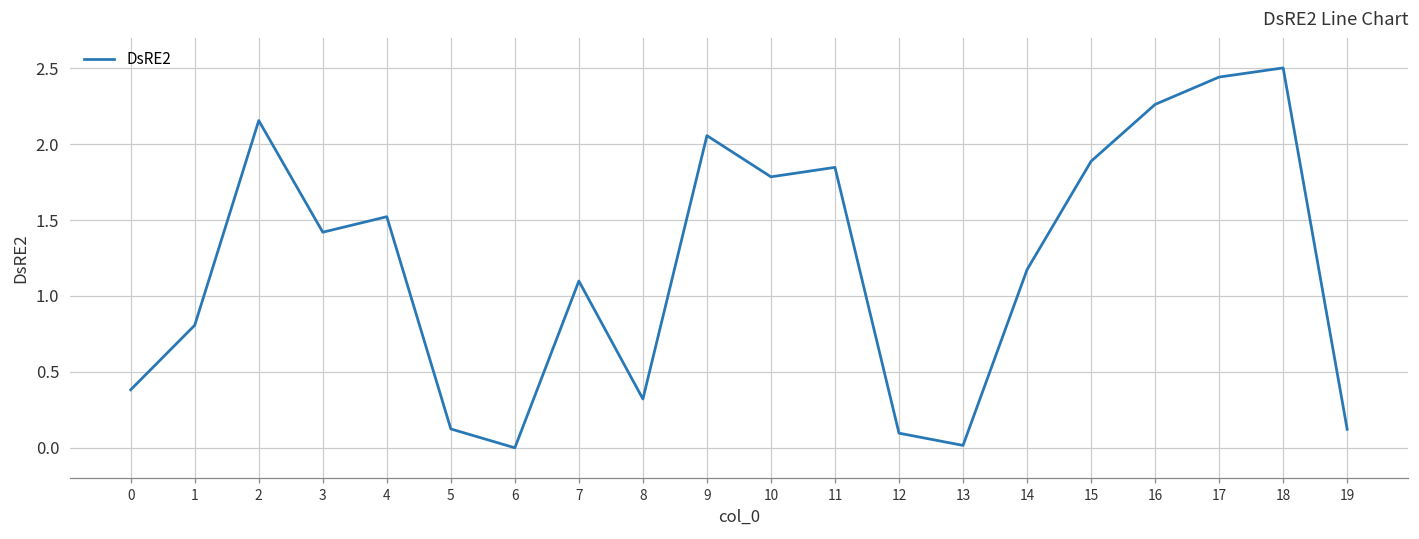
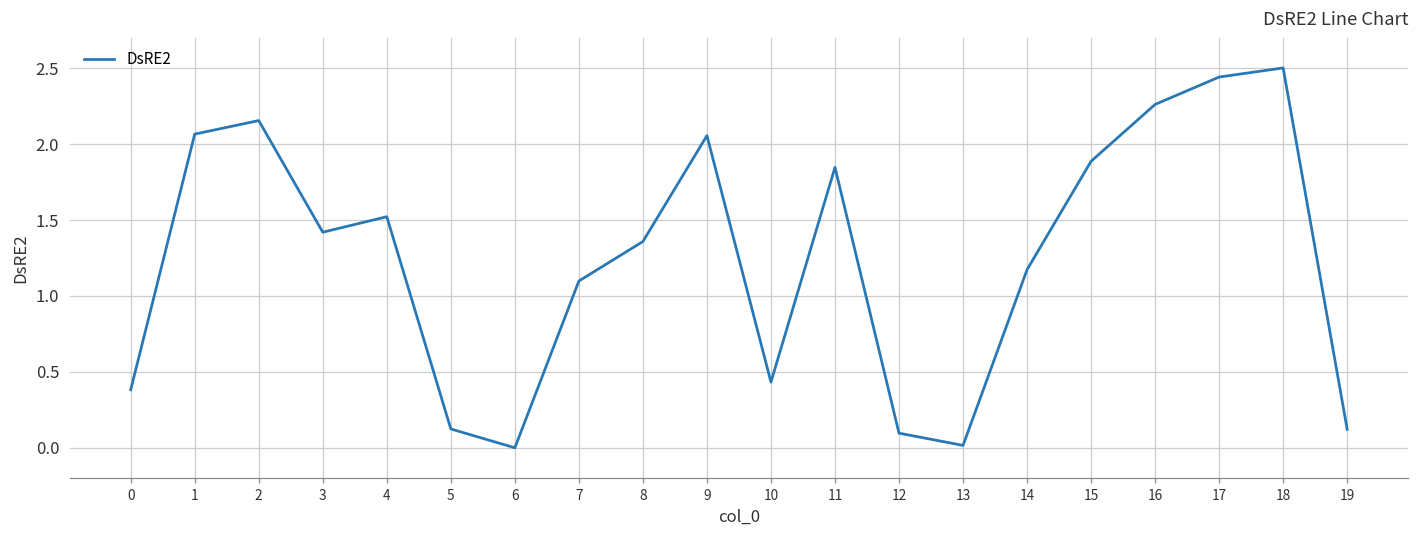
1: 0.81 -> 2.07
8: 0.32 -> 1.36
10: 1.78 -> 0.43
